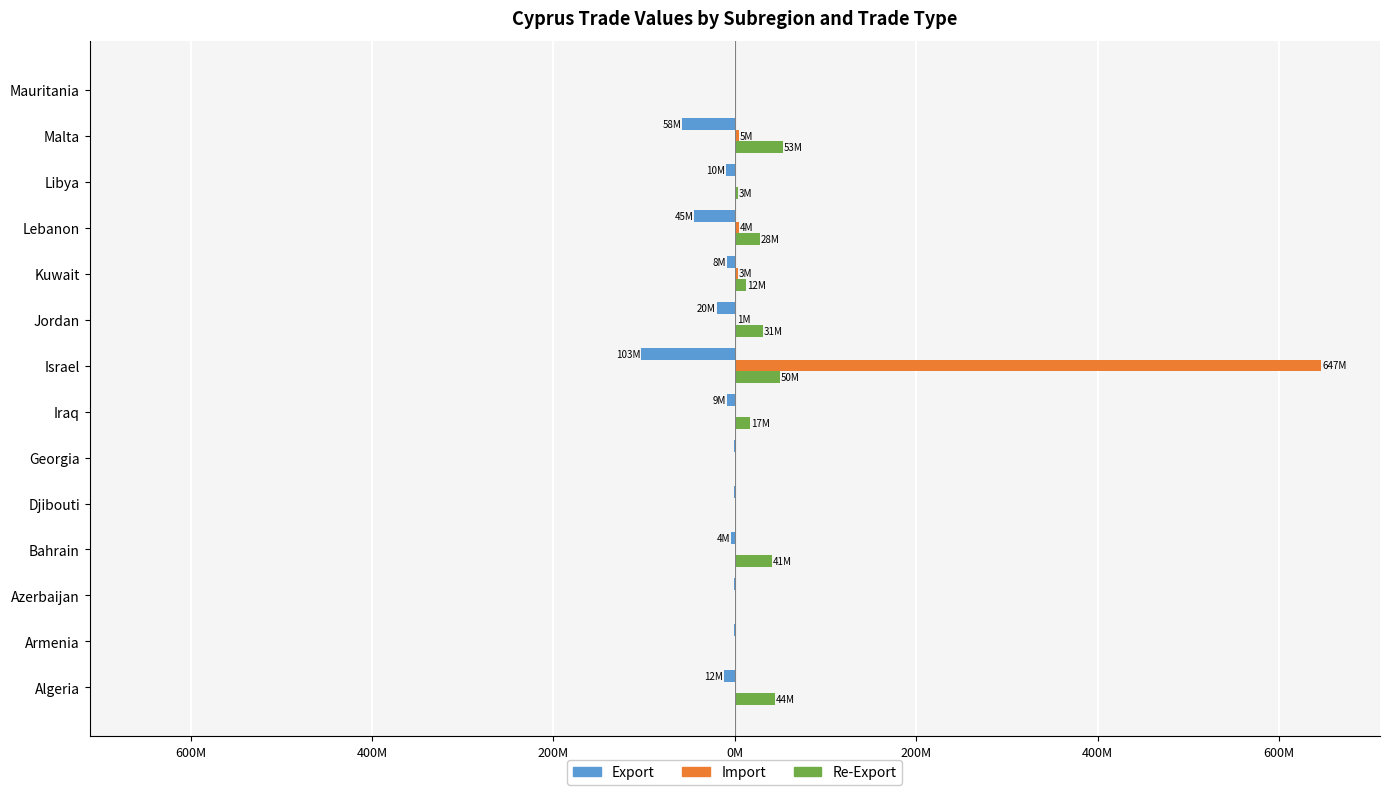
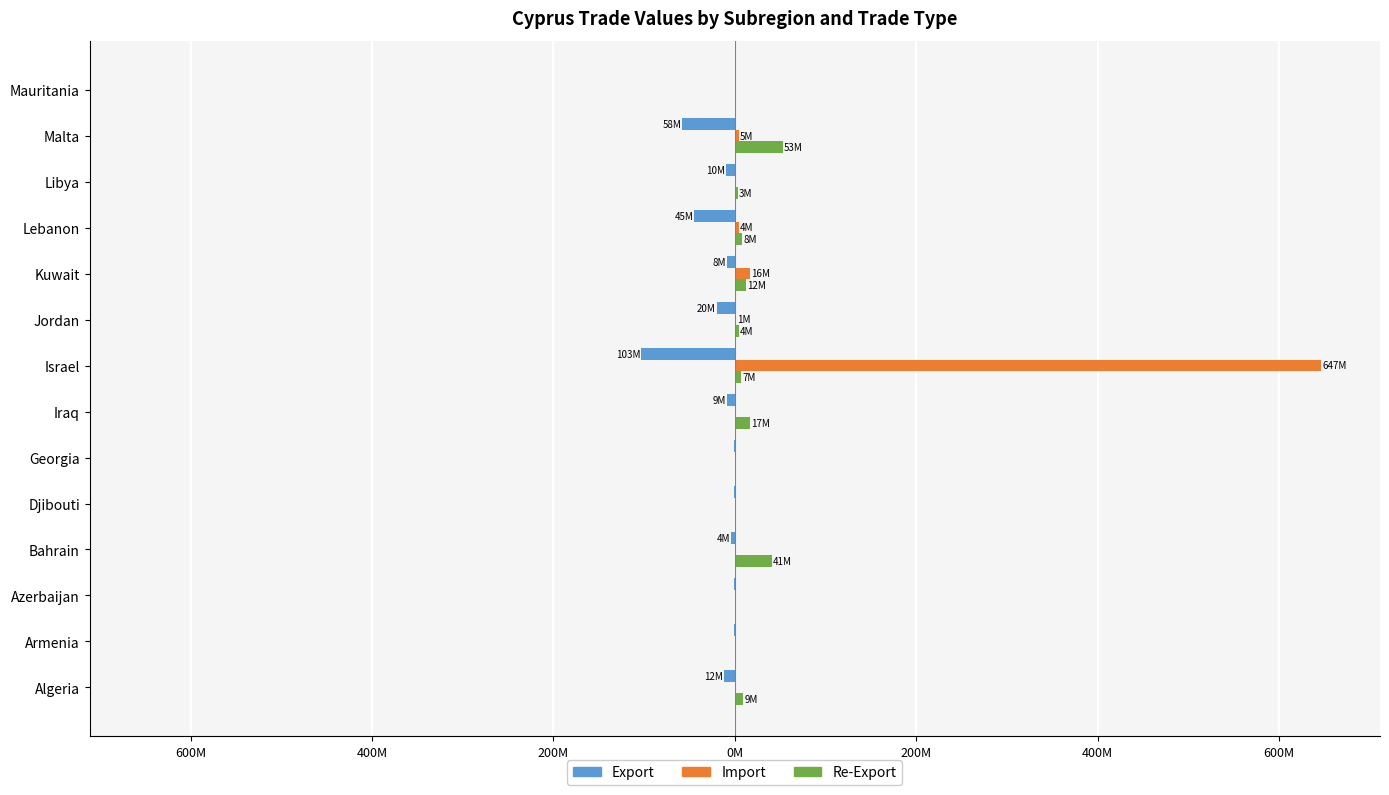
Re-Export, Lebanon: 28M -> 8M
Import, Kuwait: 3M -> 16M
Re-Export, Jordan: 31M -> 4M
Re-Export, Israel: 50M -> 7M
Re-Export, Algeria: 44M -> 9M
